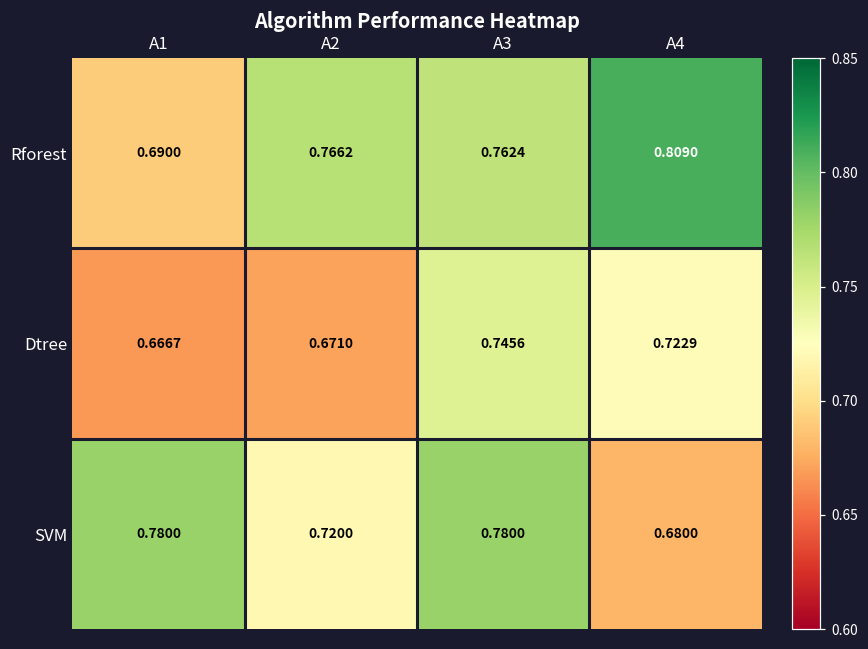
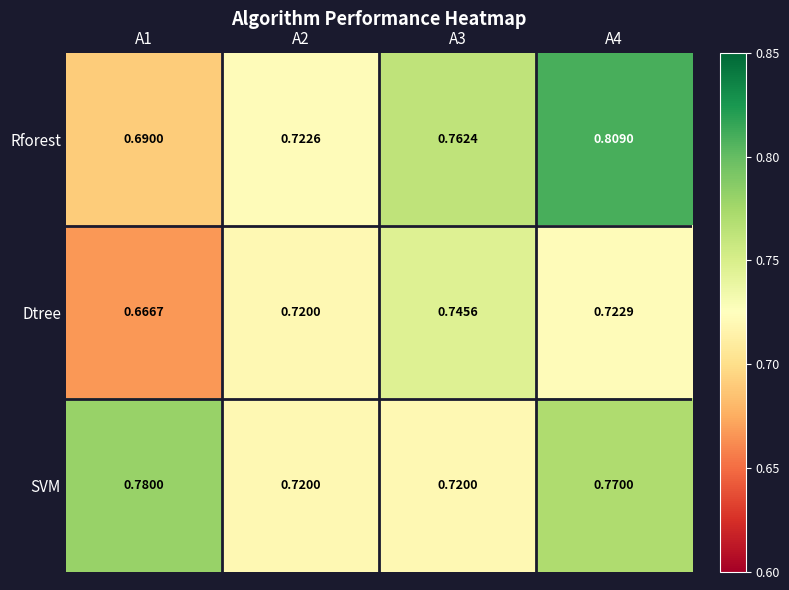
Rforest, A2: 0.7662 -> 0.7226
Dtree, A2: 0.6710 -> 0.7200
SVM, A3: 0.7800 -> 0.7200
SVM, A4: 0.6800 -> 0.7700
